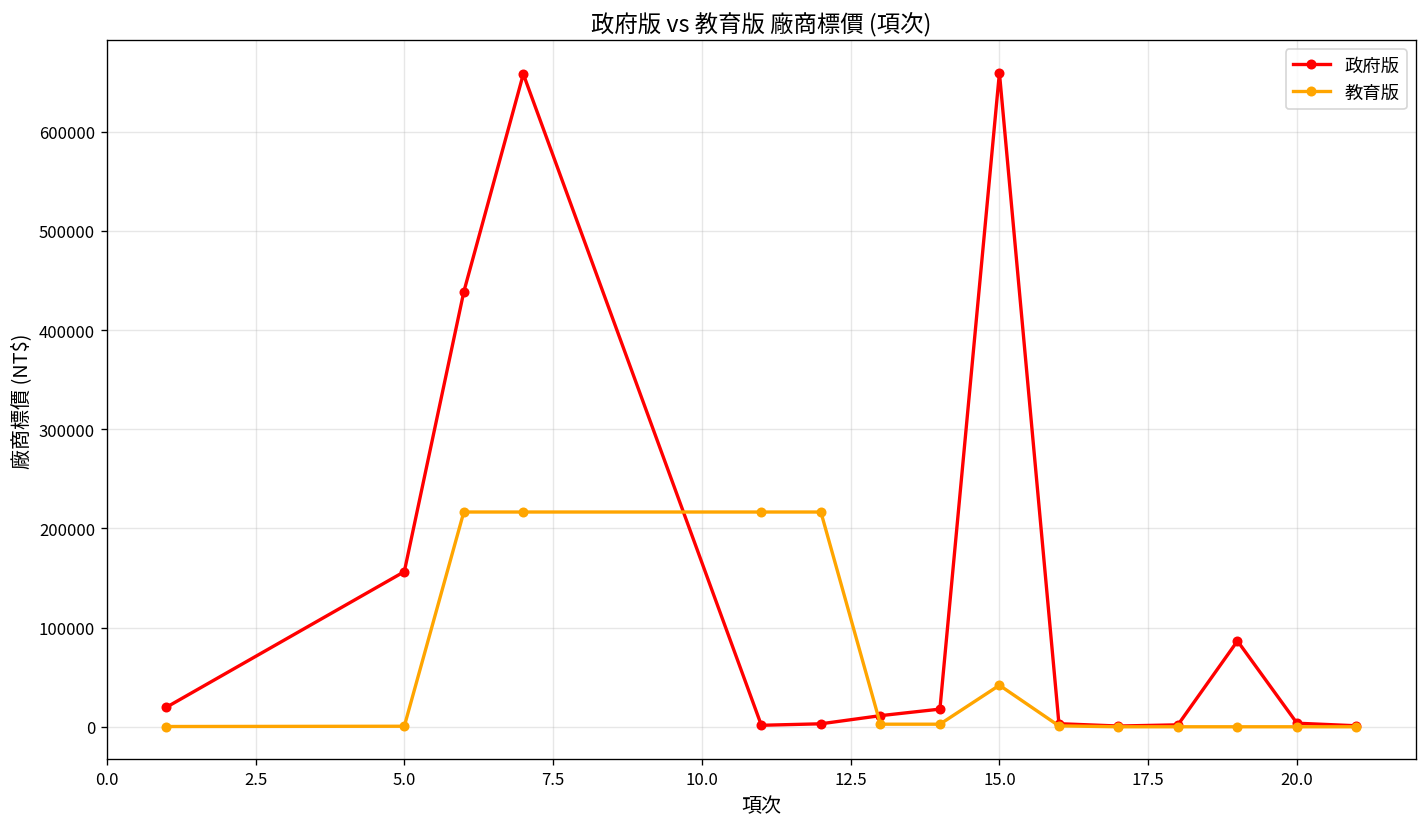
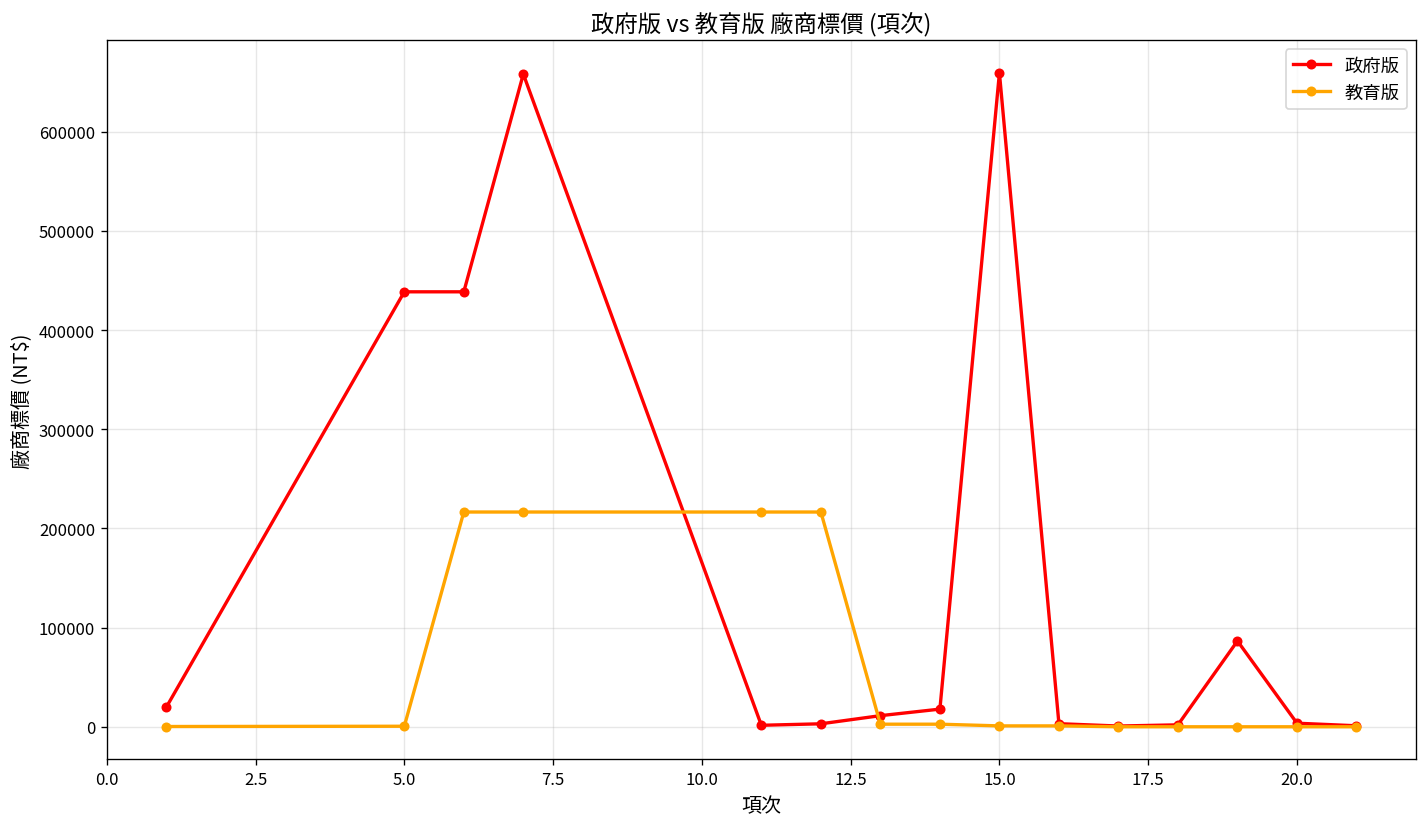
政府版, 5.0: 160000 -> 440000
教育版, 15.0: 40000 -> 0
